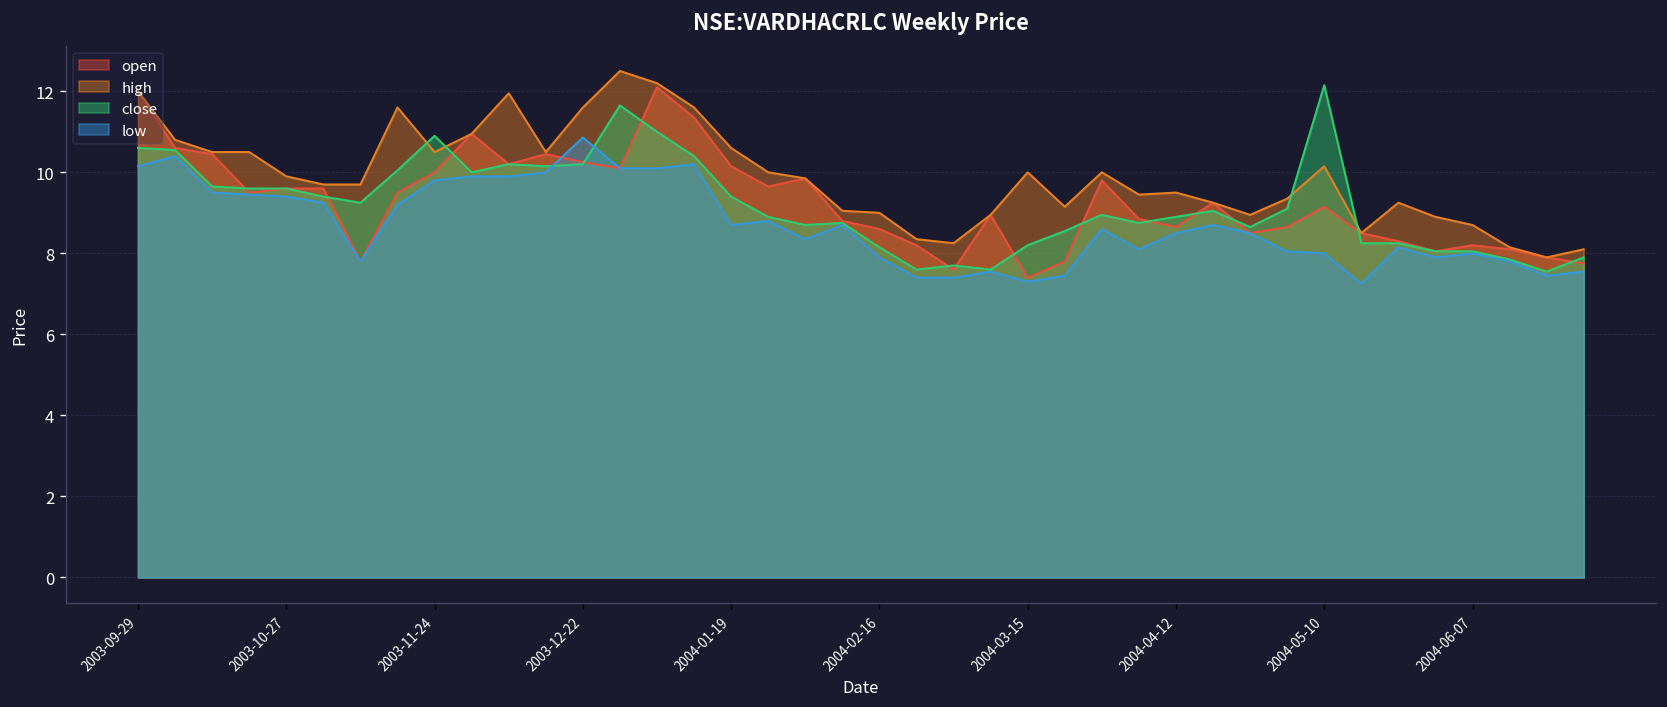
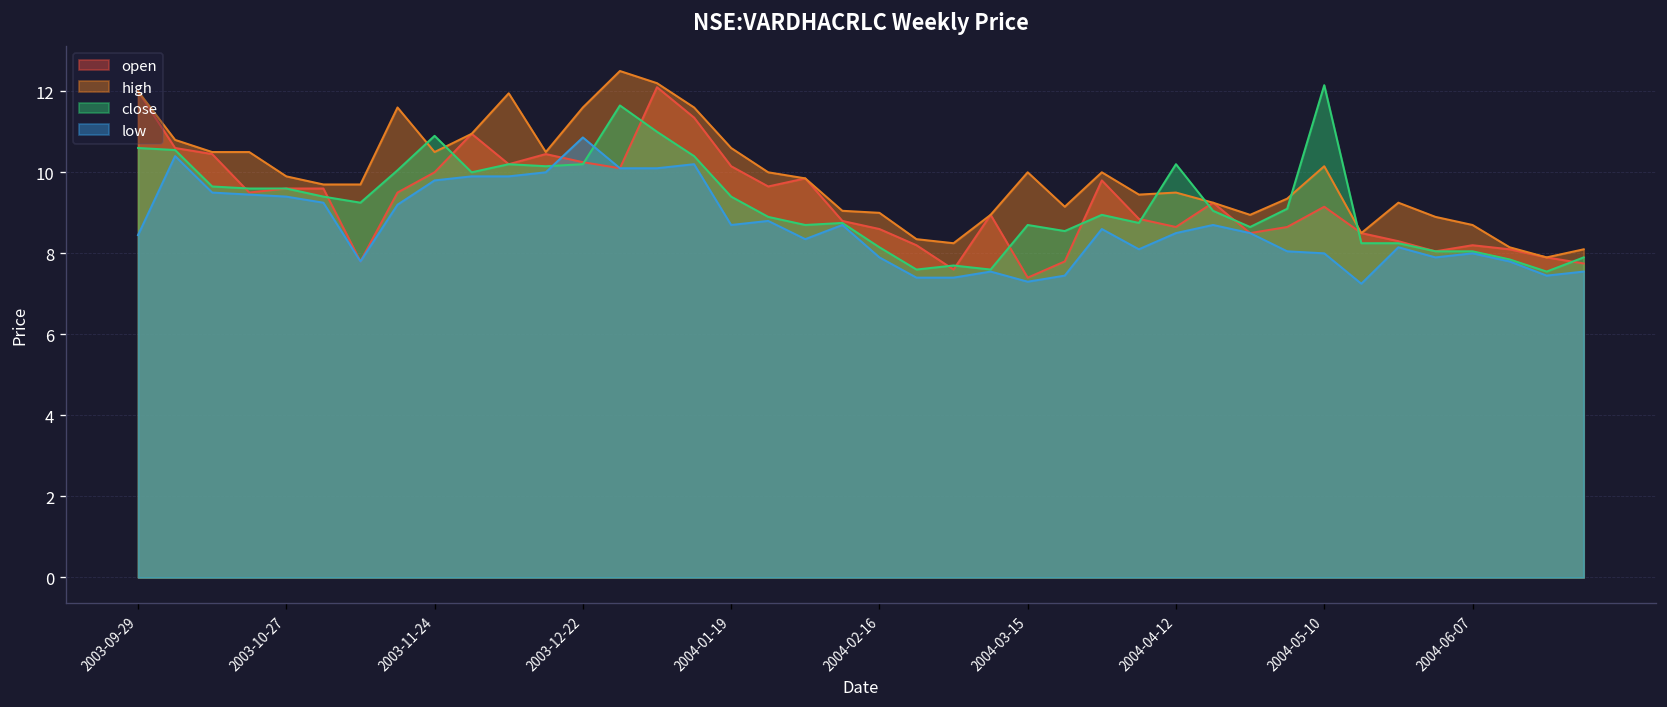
low, 2003-09-29: 10.2 -> 8.5
close, 2004-03-15: 8.2 -> 8.7
close, 2004-04-12: 8.9 -> 10.2
